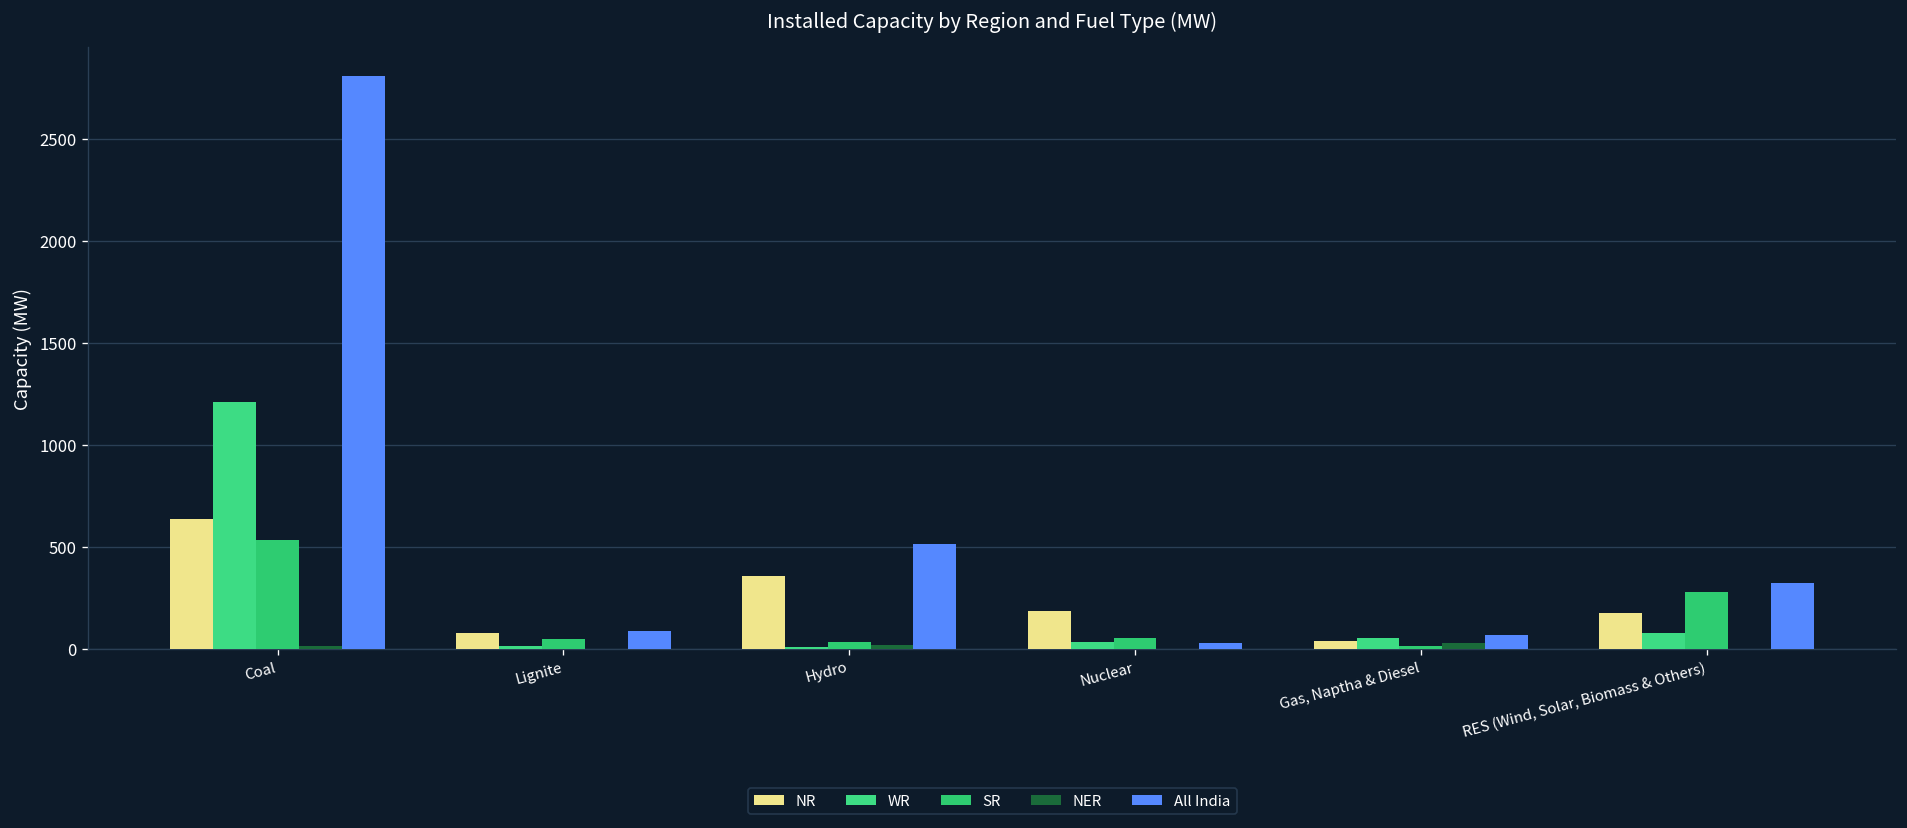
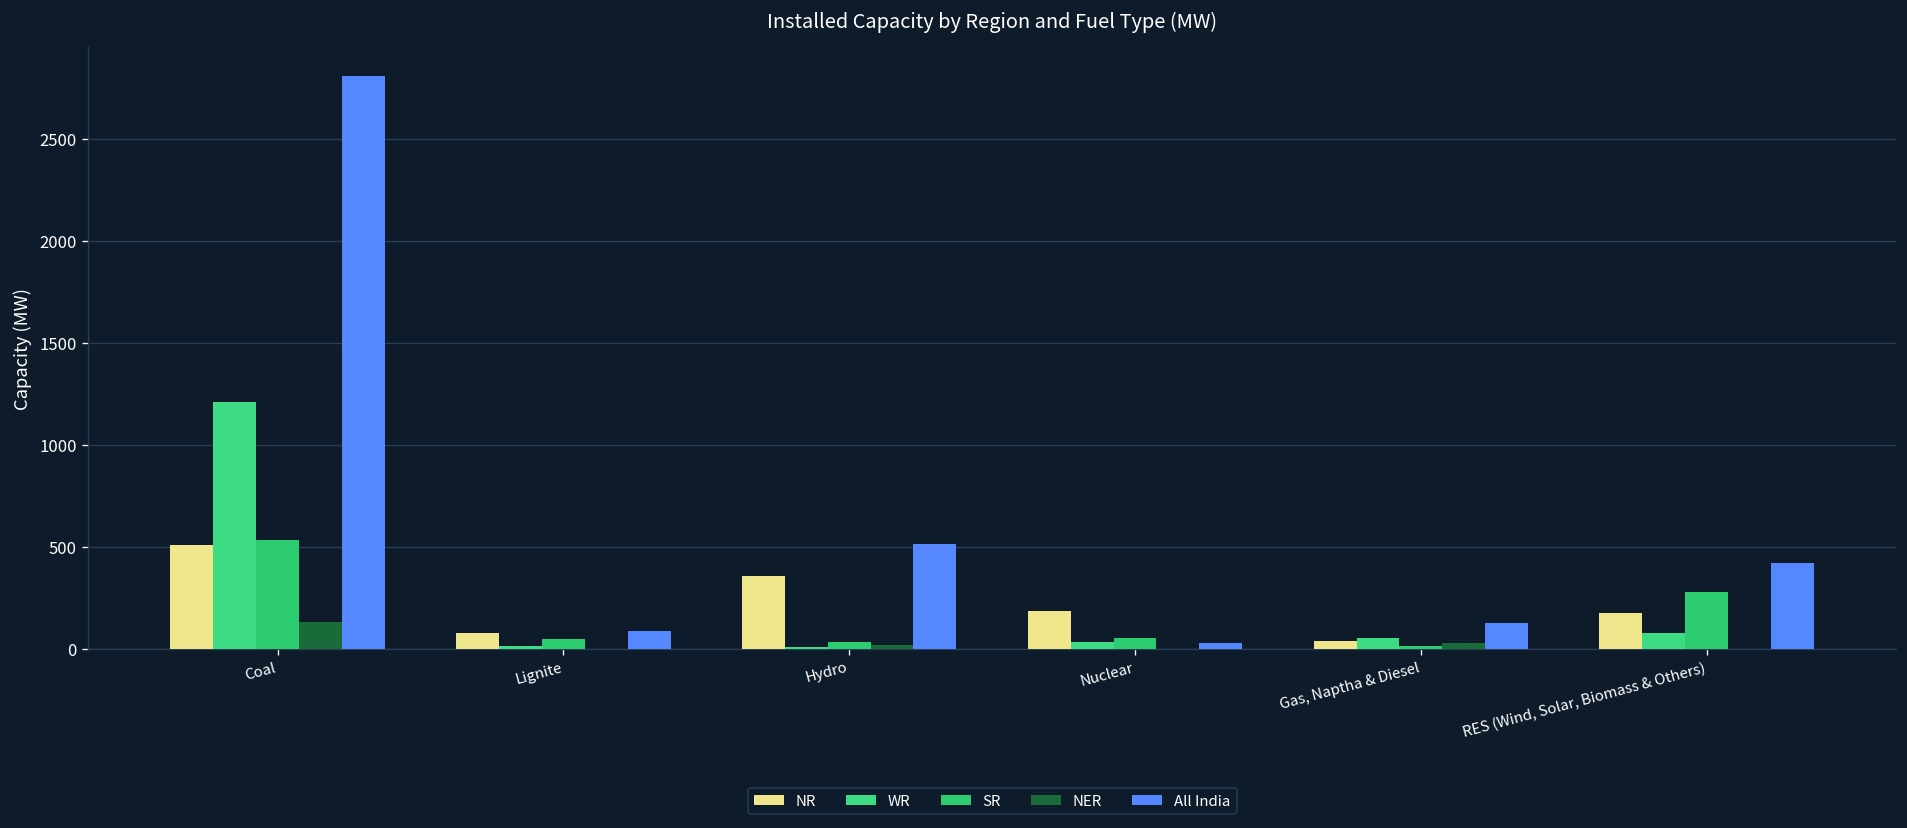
NR, Coal: 640 -> 510
NER, Coal: 10 -> 130
All India, Gas, Naptha & Diesel: 70 -> 130
All India, RES (Wind, Solar, Biomass & Others): 320 -> 420
